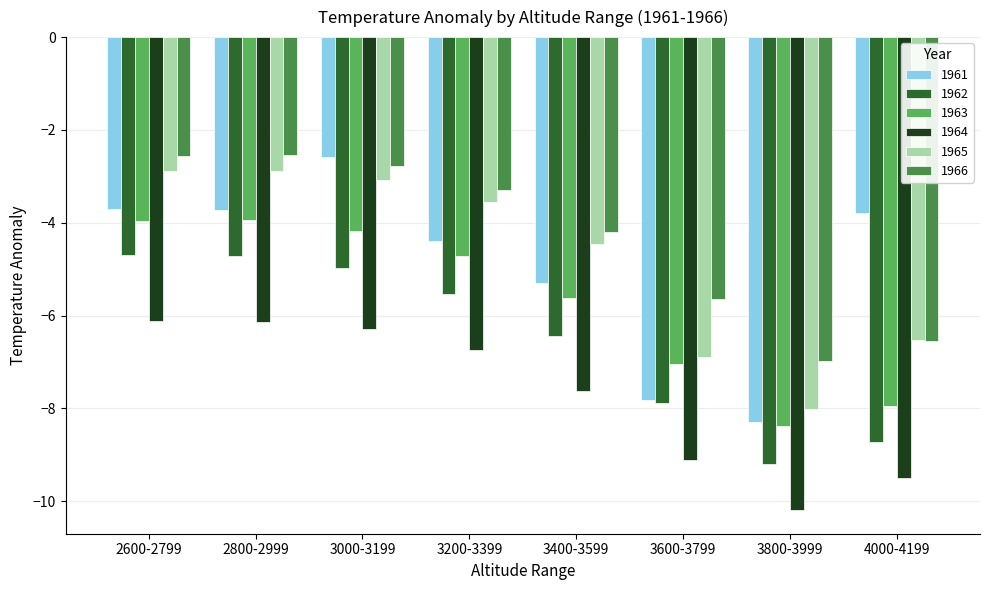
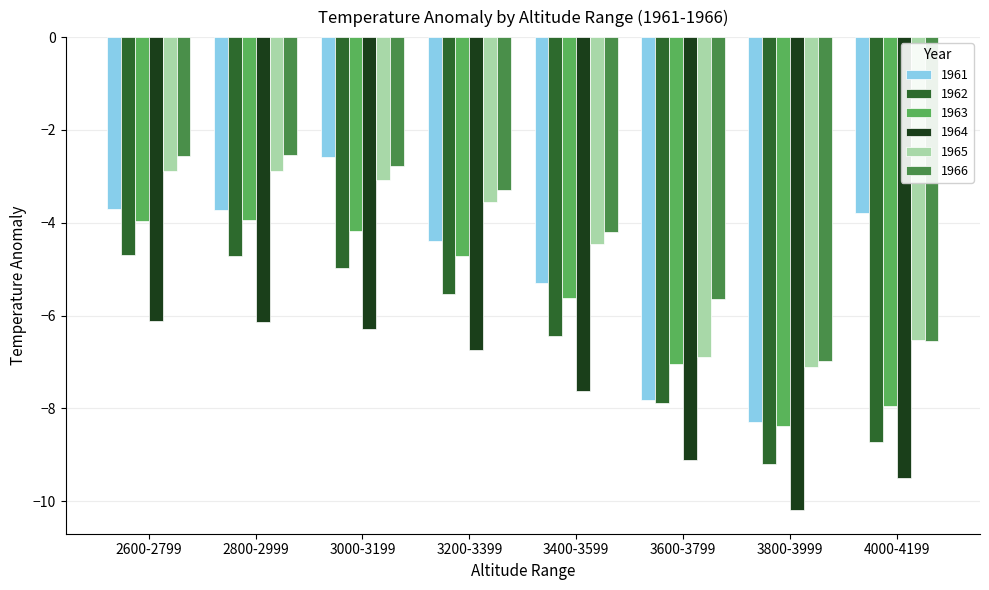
1965, 3800-3999: -8.0 -> -7.1
